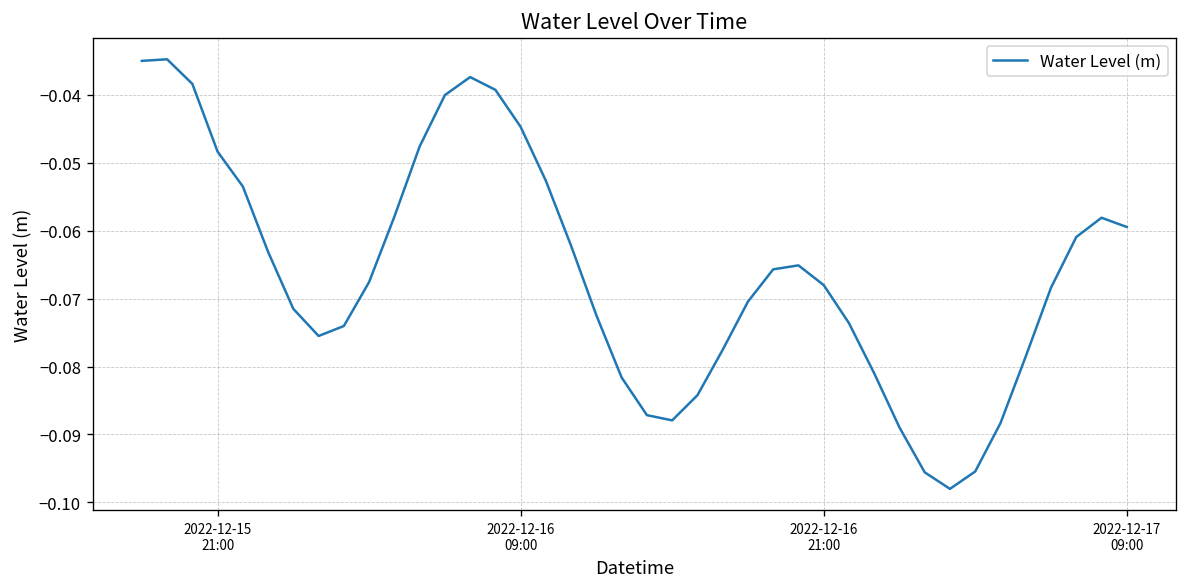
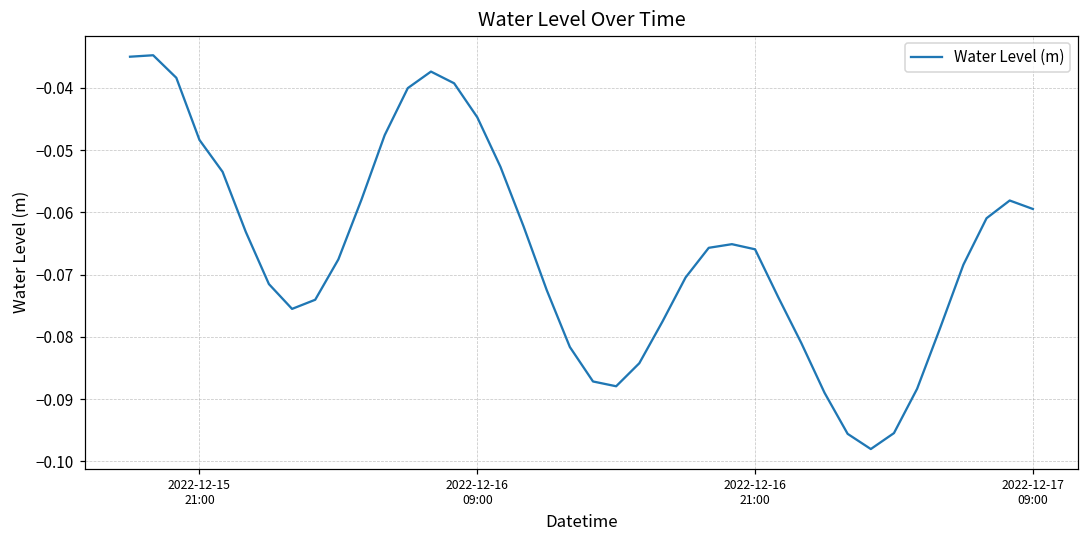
2022-12-16 21:00: -0.068 -> -0.066
